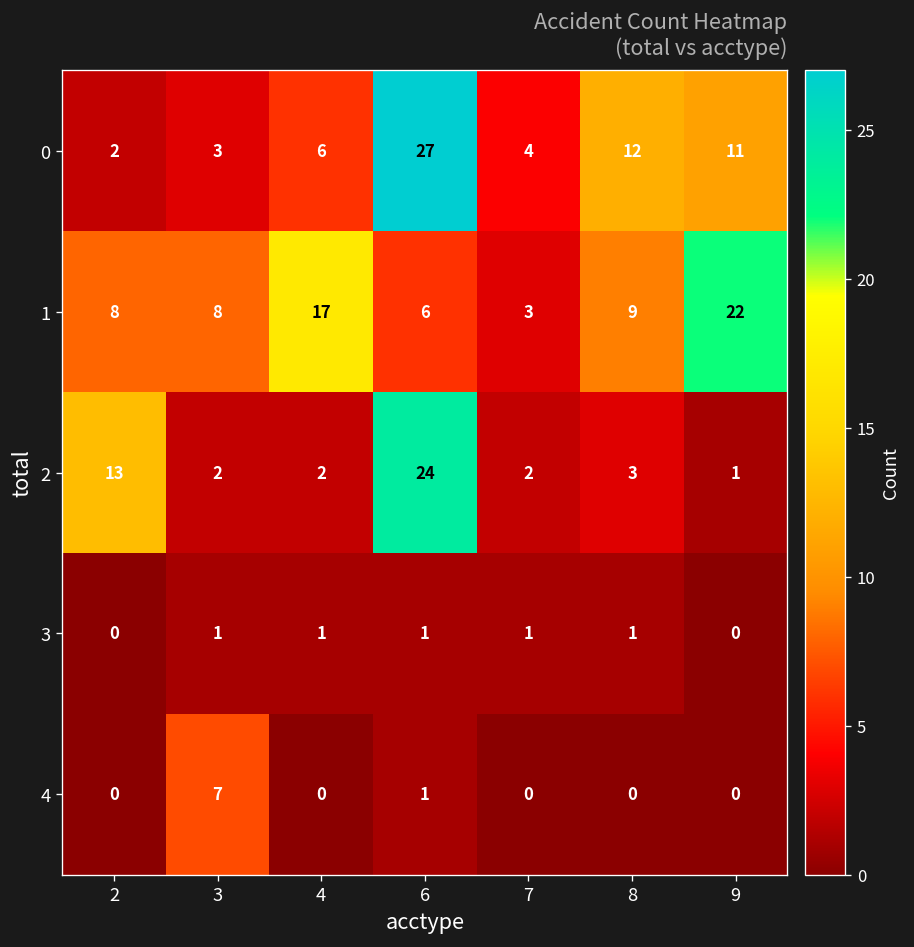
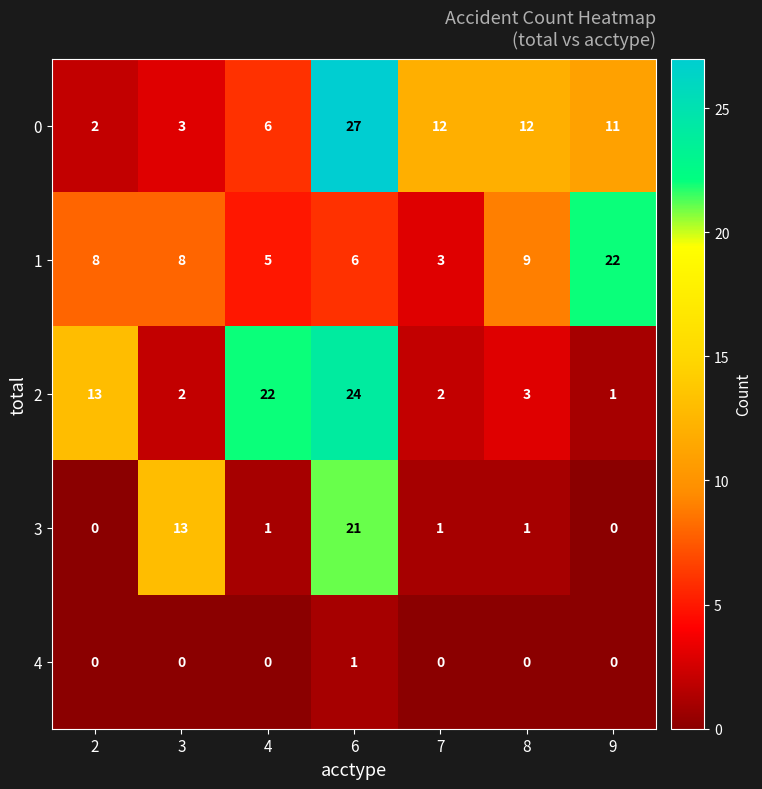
0, 7: 4 -> 12
1, 4: 17 -> 5
2, 4: 2 -> 22
3, 3: 1 -> 13
3, 6: 1 -> 21
4, 3: 7 -> 0
